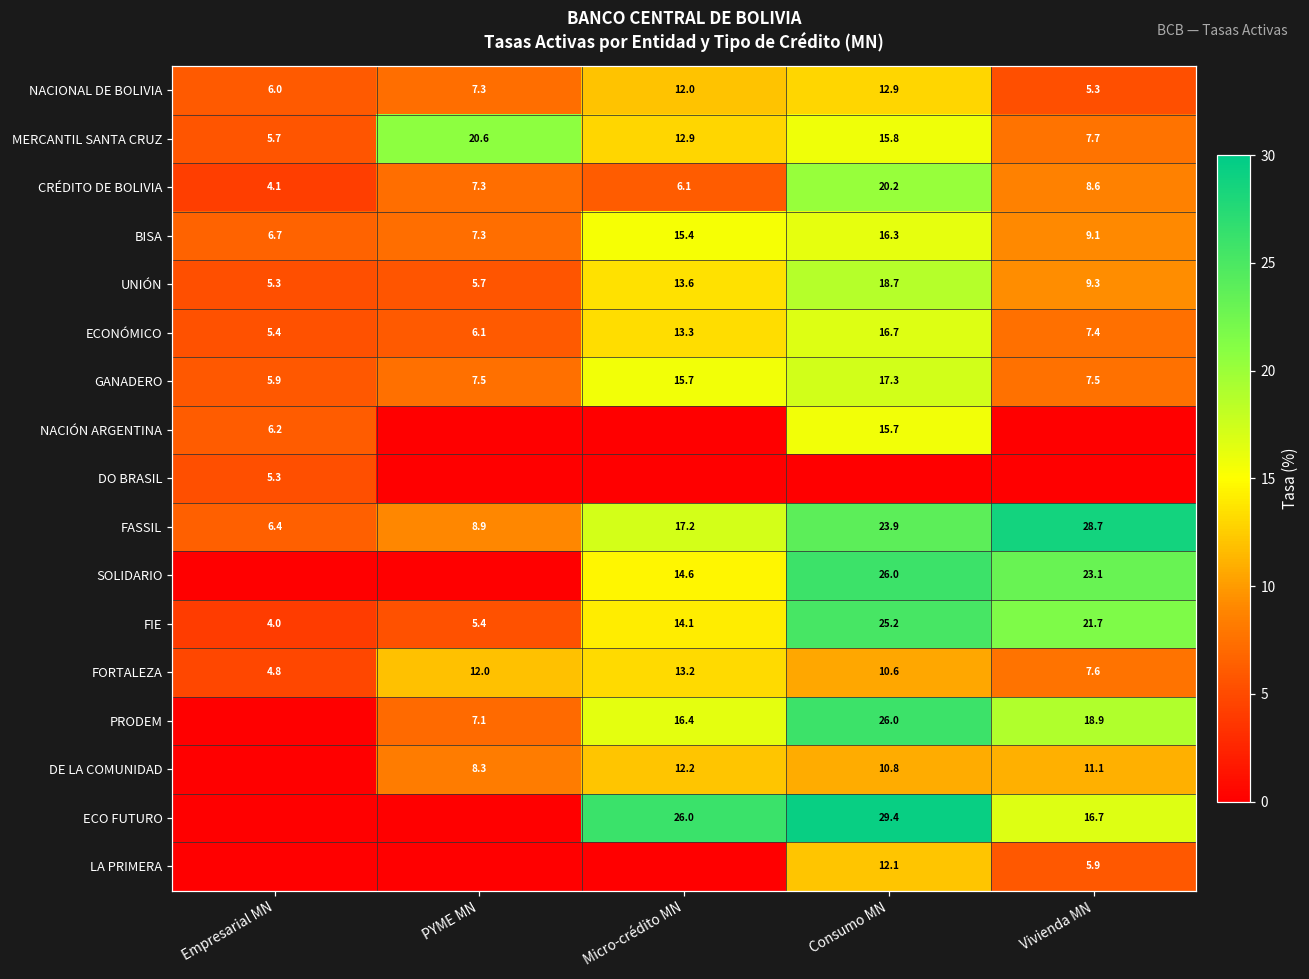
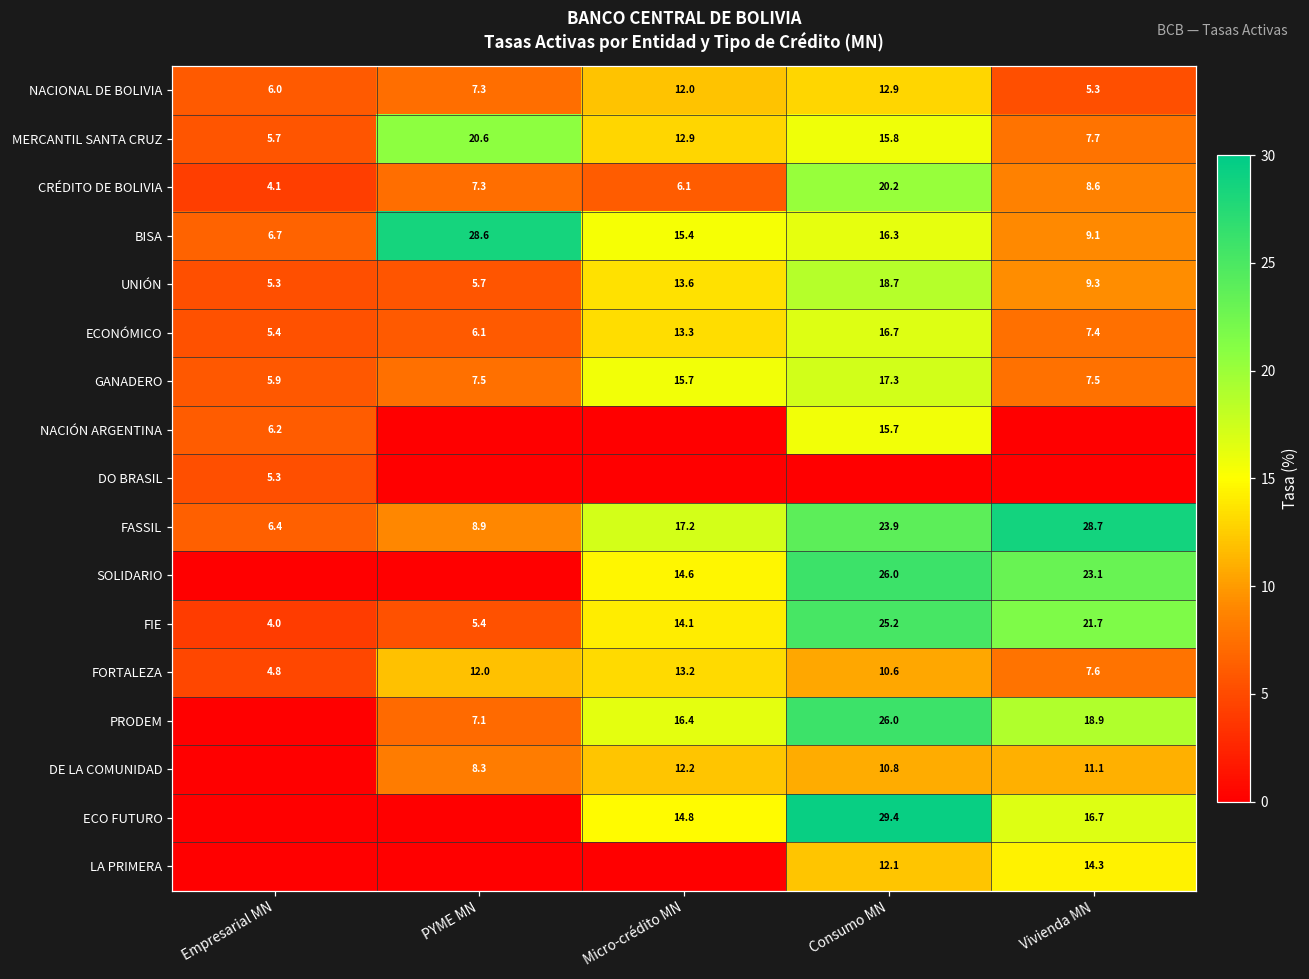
BISA, PYME MN: 7.3 -> 28.6
ECO FUTURO, Micro-crédito MN: 26.0 -> 14.8
LA PRIMERA, Vivienda MN: 5.9 -> 14.3
